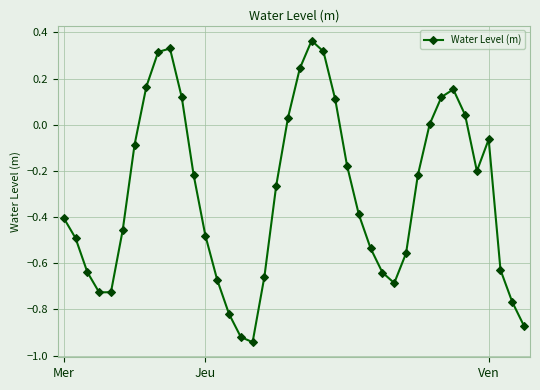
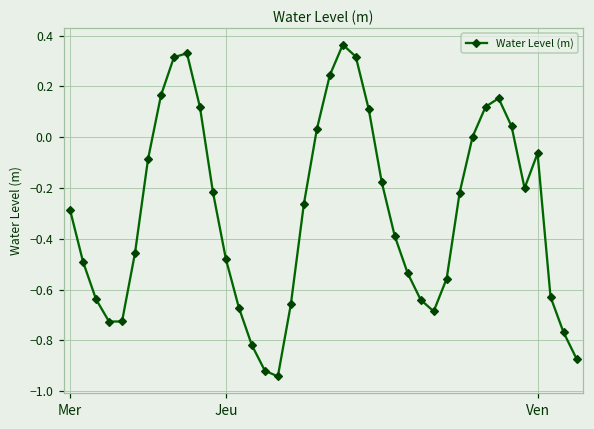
Mer: -0.40 -> -0.29
